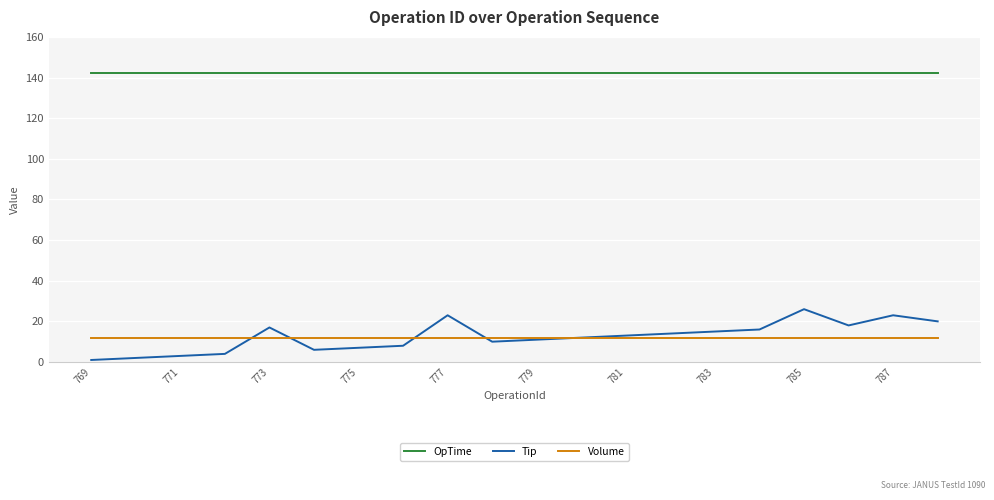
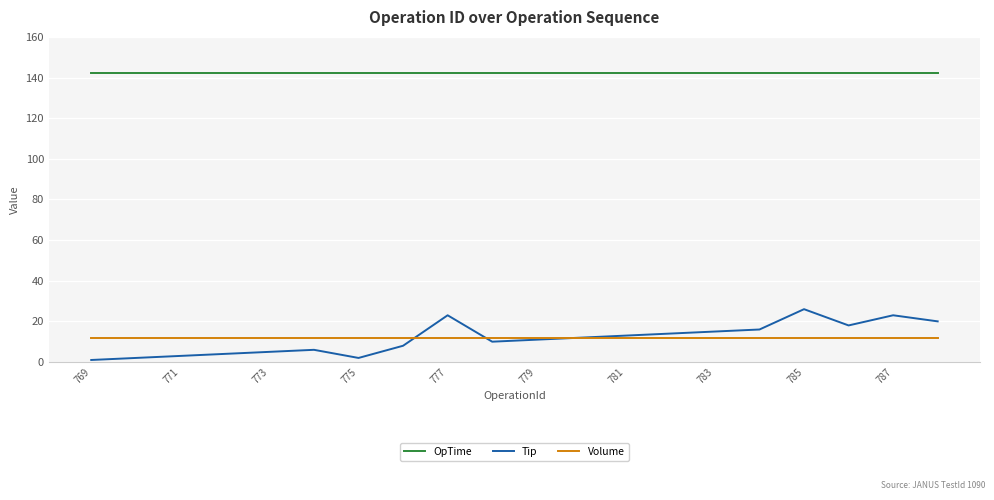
Tip, 773: 17 -> 5
Tip, 775: 7 -> 2
